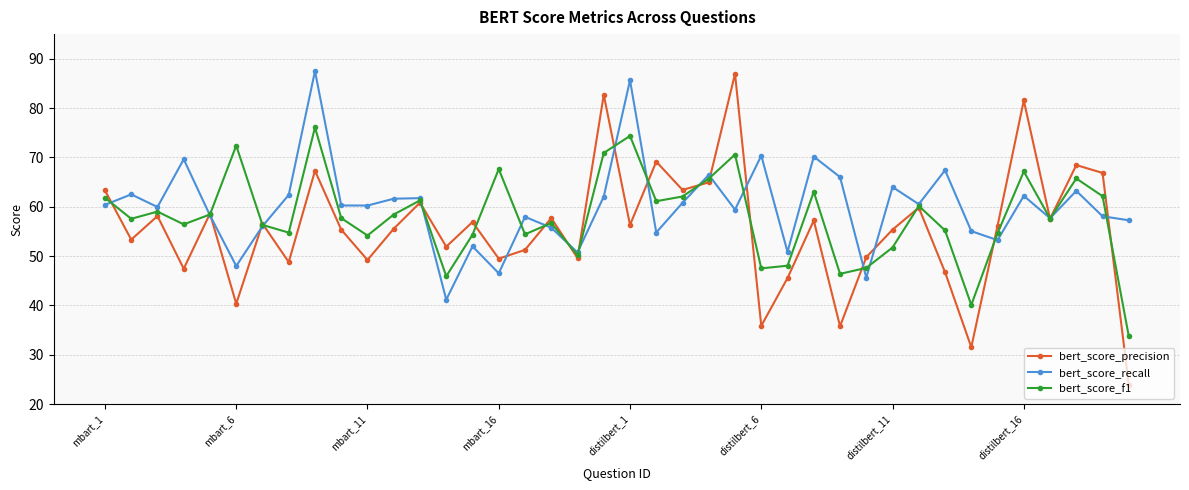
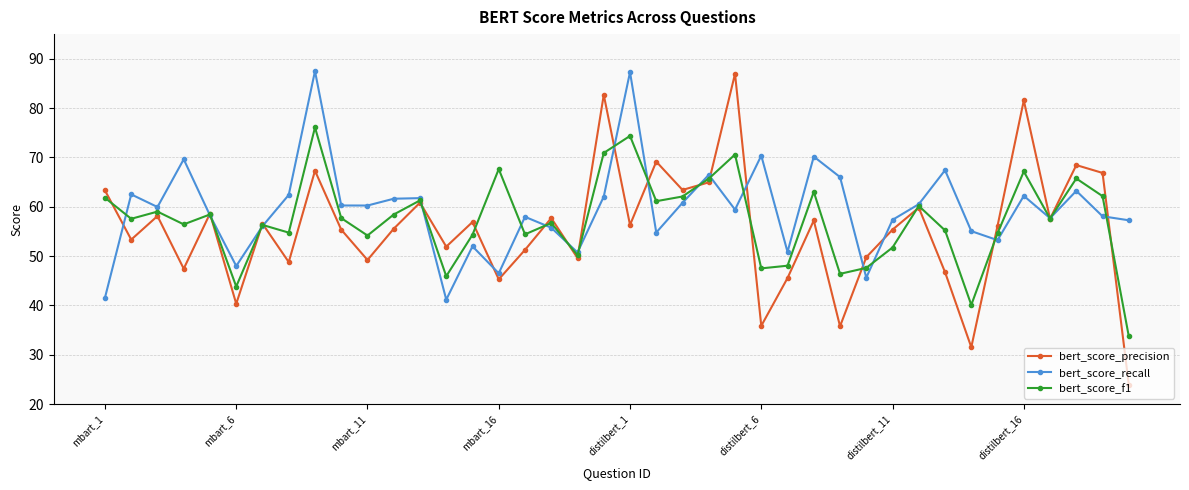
bert_score_recall, mbart_1: 60 -> 42
bert_score_f1, mbart_6: 72 -> 44
bert_score_precision, mbart_16: 49 -> 45
bert_score_recall, distilbert_1: 86 -> 87
bert_score_recall, distilbert_11: 64 -> 57
